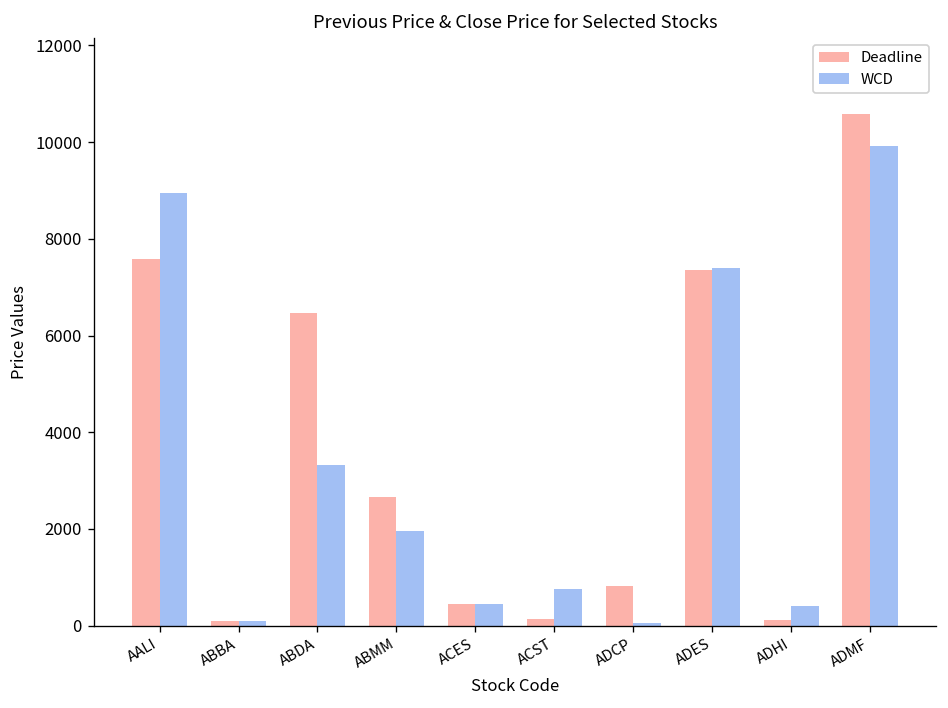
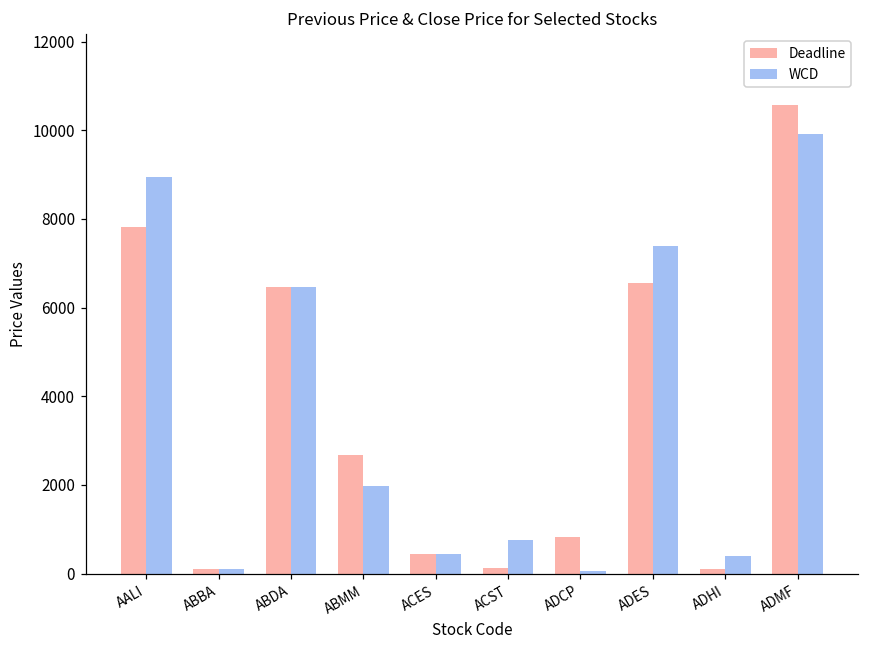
Deadline, AALI: 7600 -> 7800
WCD, ABDA: 3300 -> 6500
Deadline, ADES: 7400 -> 6600
